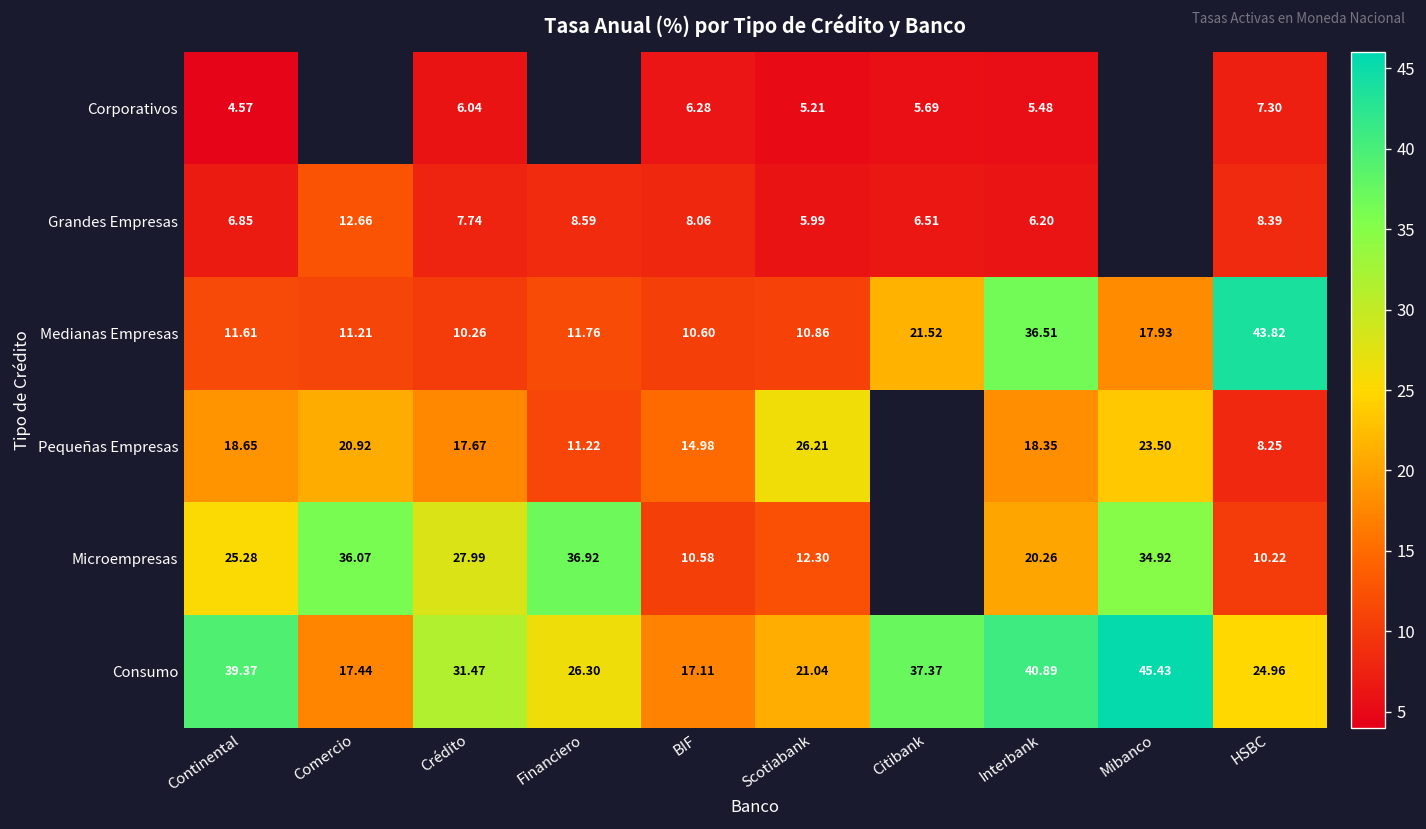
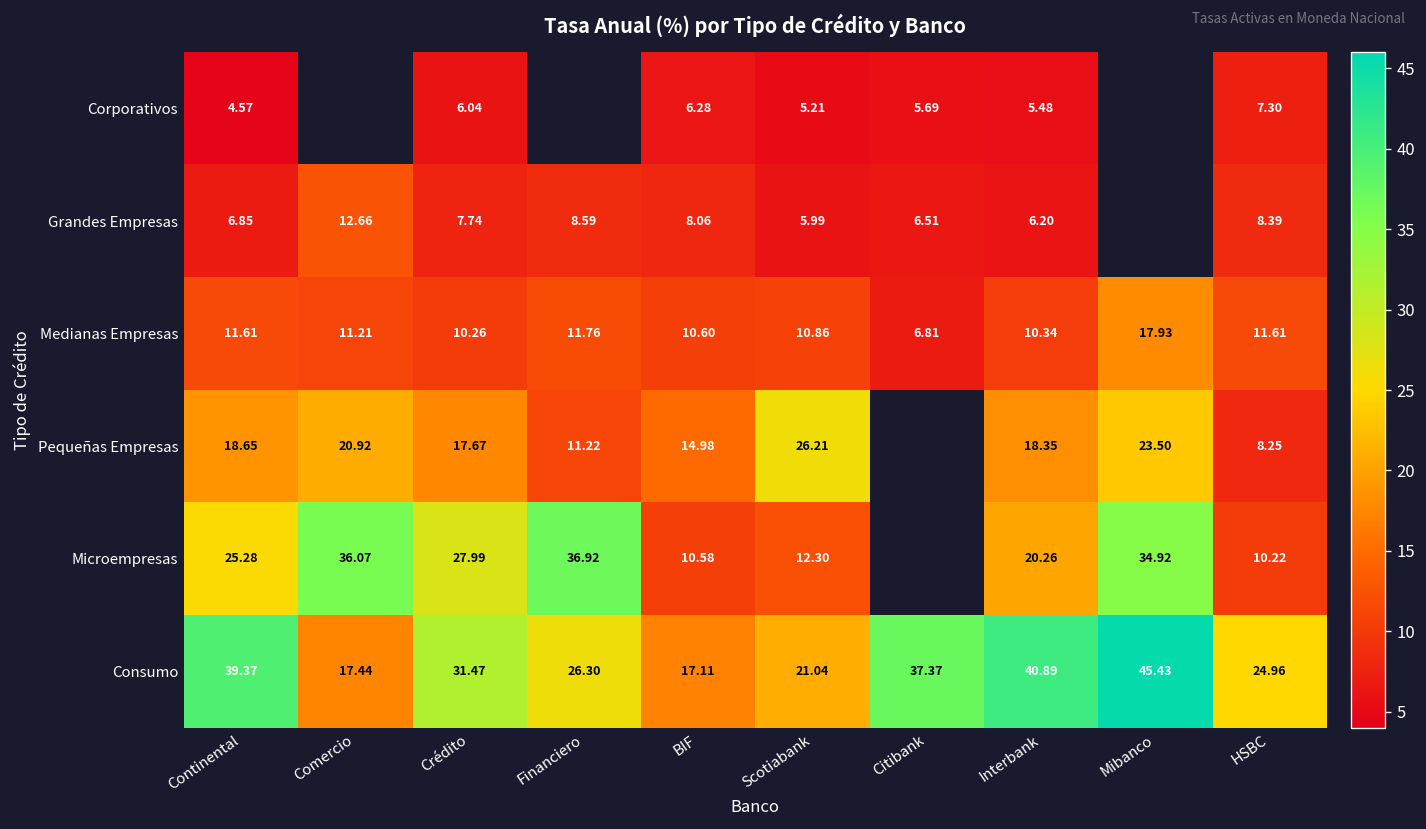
Medianas Empresas, Citibank: 21.52 -> 6.81
Medianas Empresas, Interbank: 36.51 -> 10.34
Medianas Empresas, HSBC: 43.82 -> 11.61
